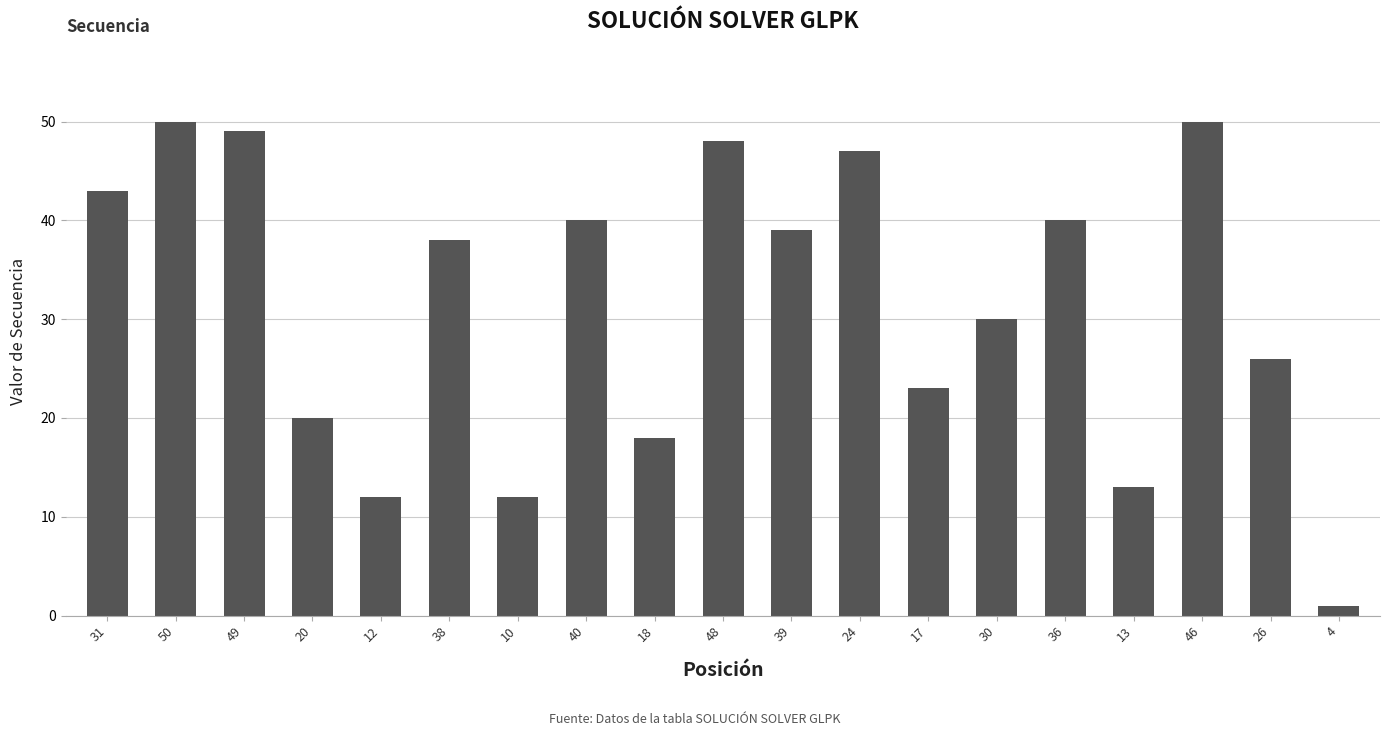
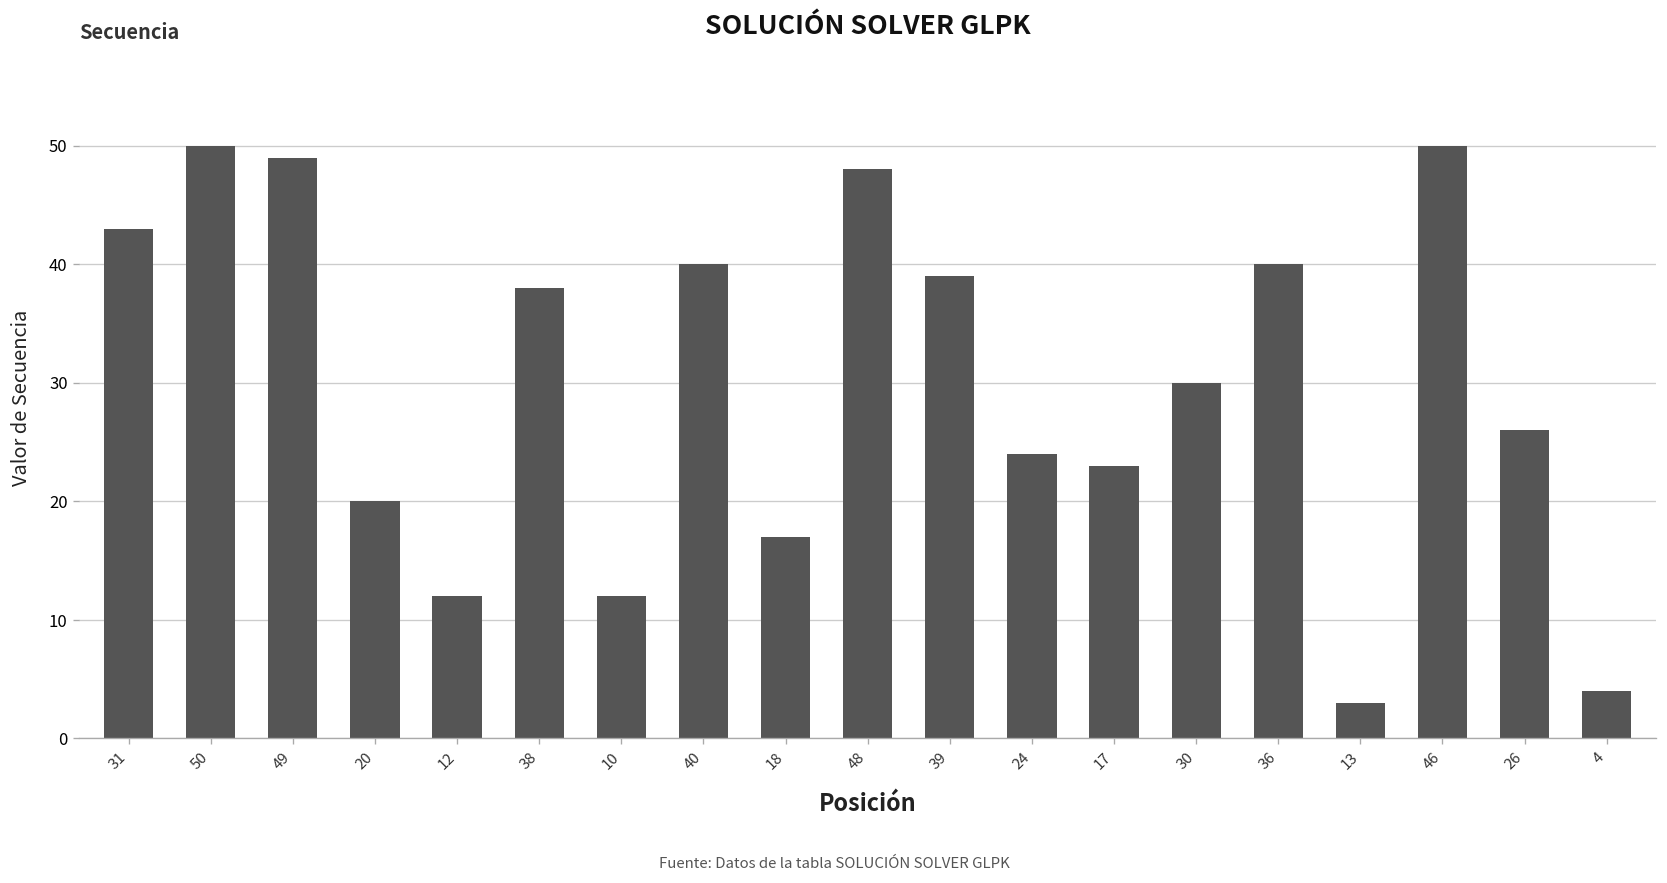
18: 18 -> 17
24: 47 -> 24
13: 13 -> 3
4: 1 -> 4
